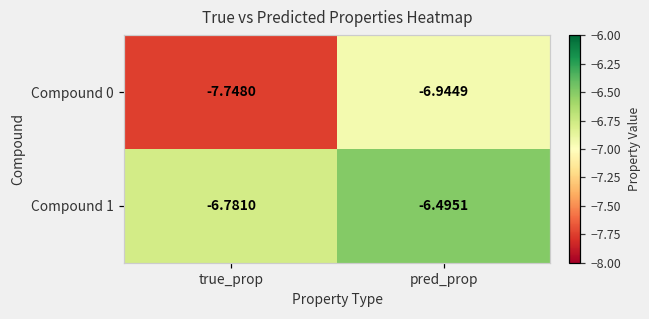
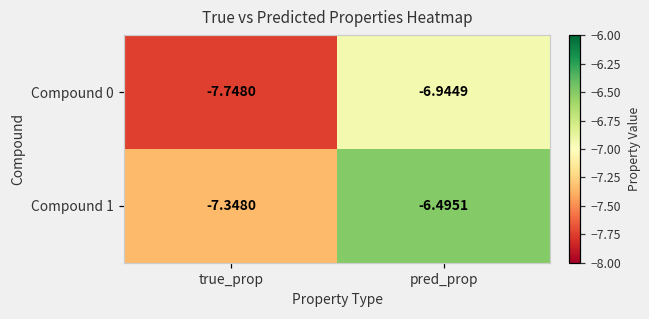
Compound 1, true_prop: -6.7810 -> -7.3480
